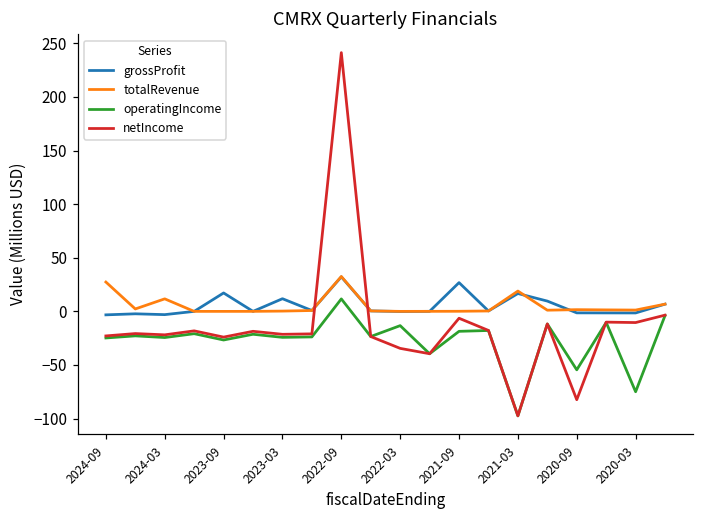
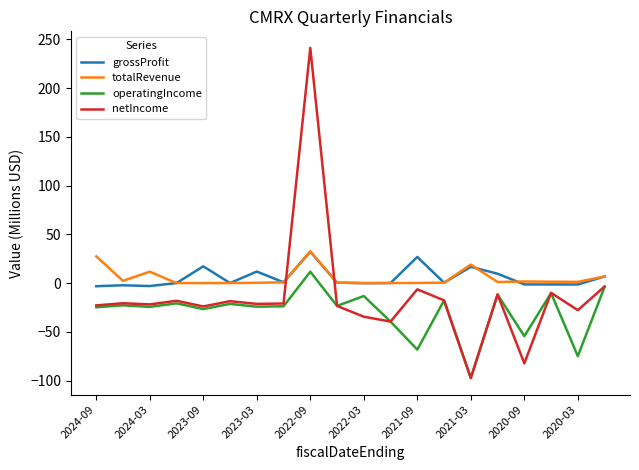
operatingIncome, 2021-09: -20 -> -70
netIncome, 2020-03: -10 -> -30
